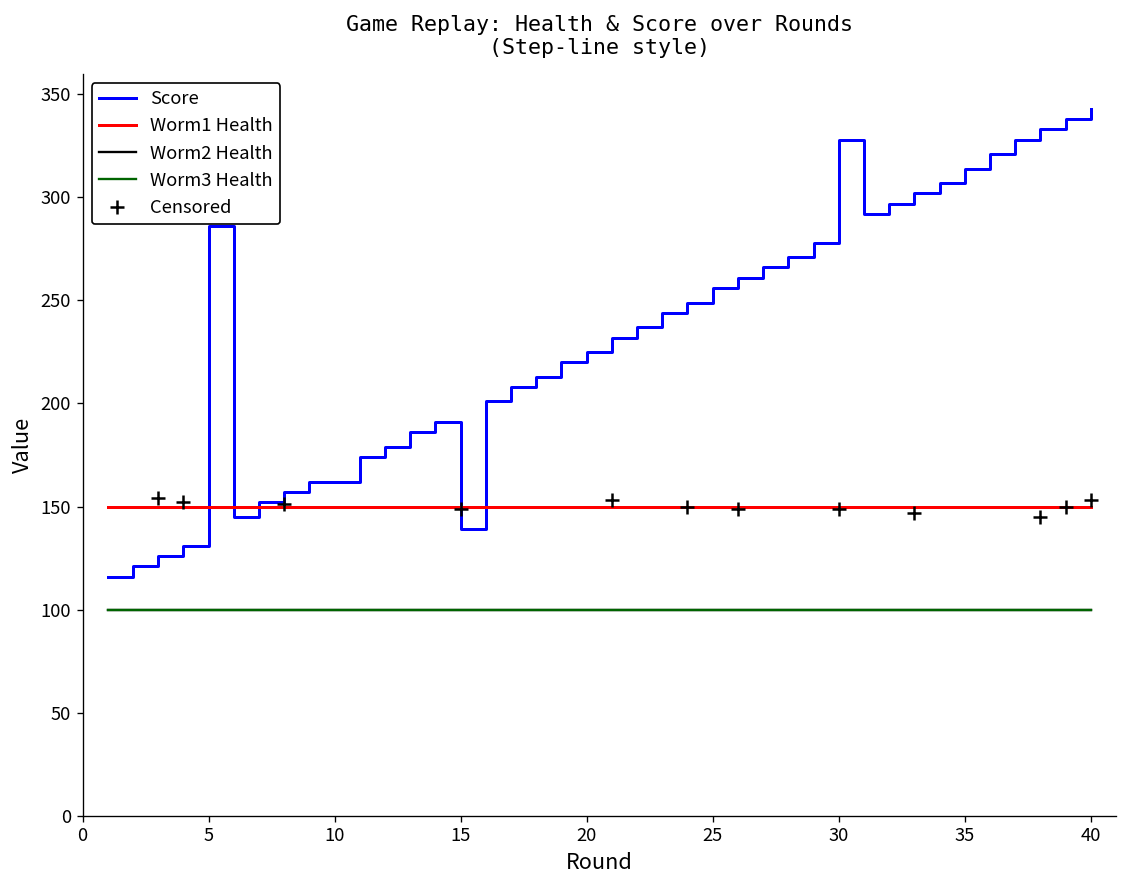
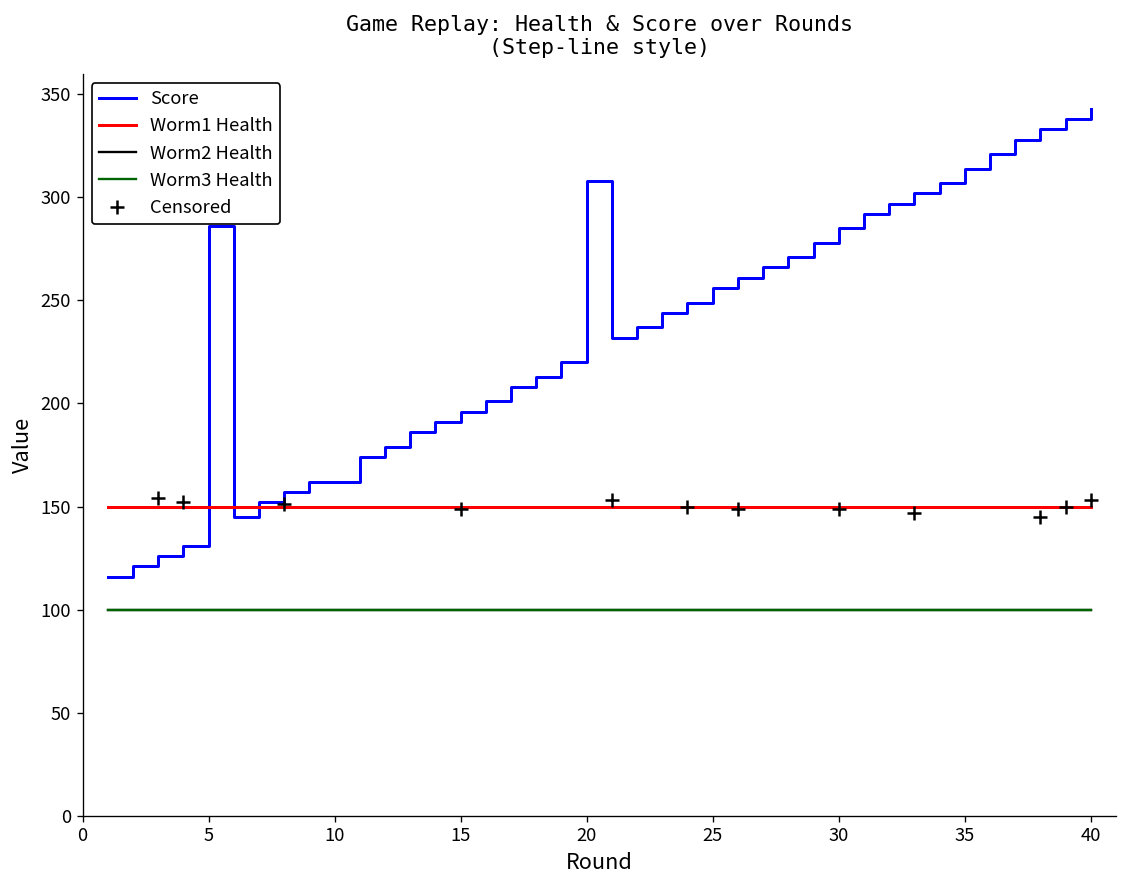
Score, 15: 139 -> 196
Score, 20: 225 -> 308
Score, 30: 328 -> 285
